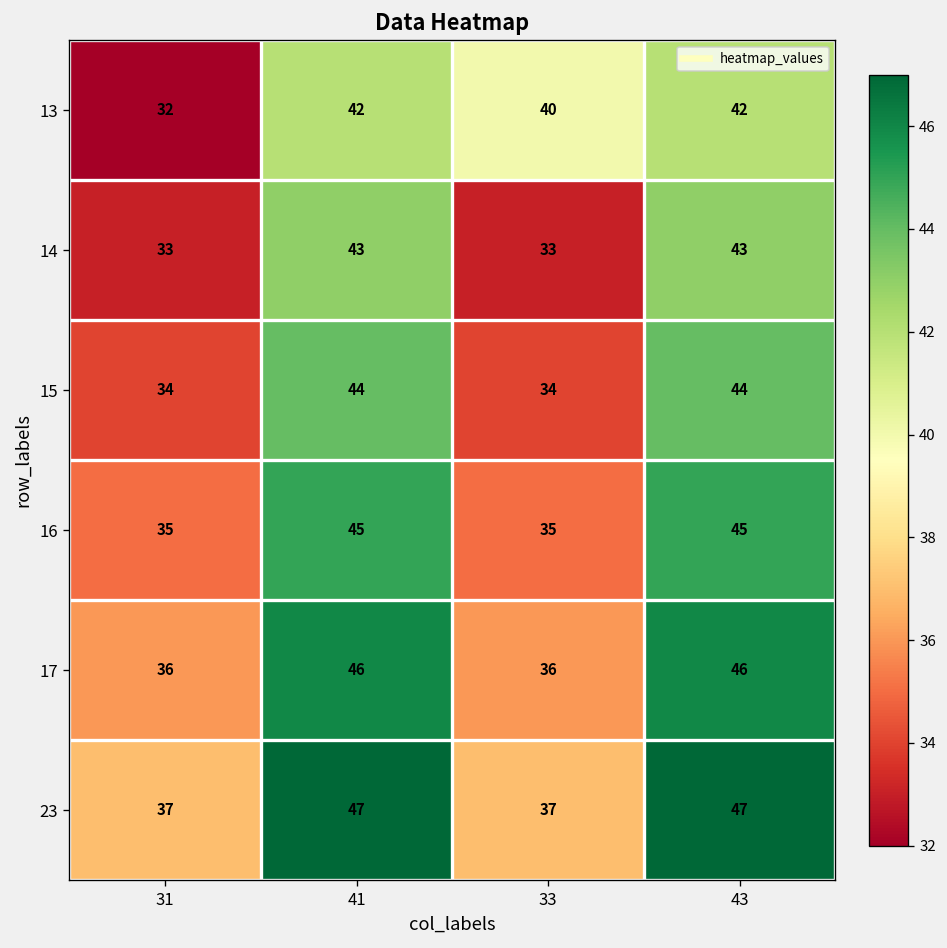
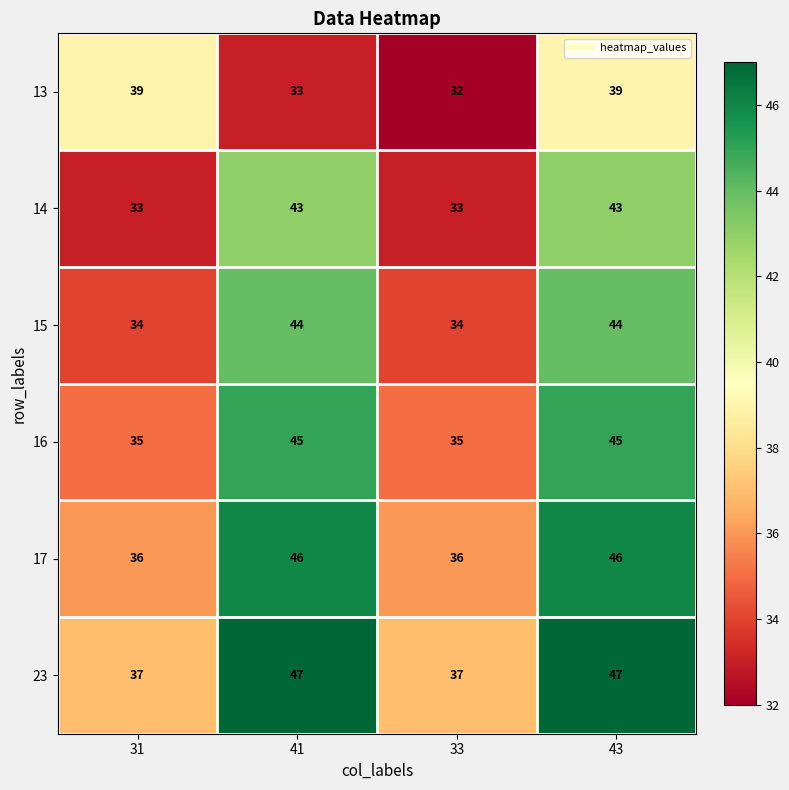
13, 31: 32 -> 39
13, 41: 42 -> 33
13, 33: 40 -> 32
13, 43: 42 -> 39
